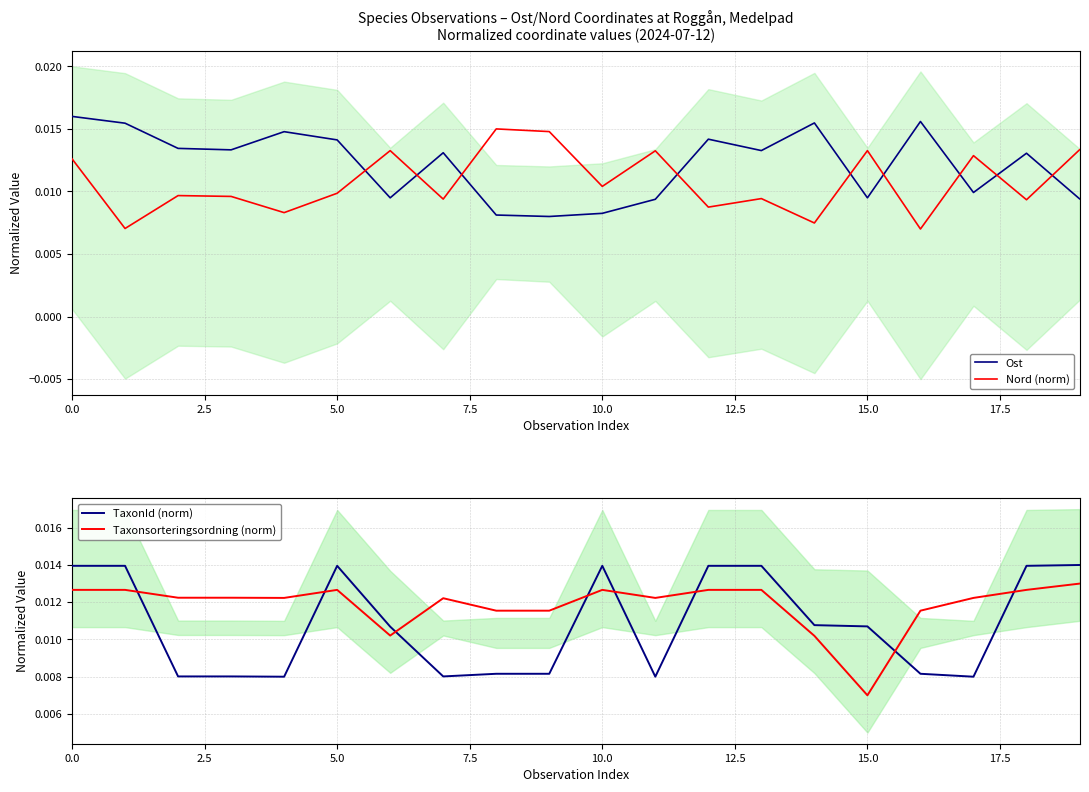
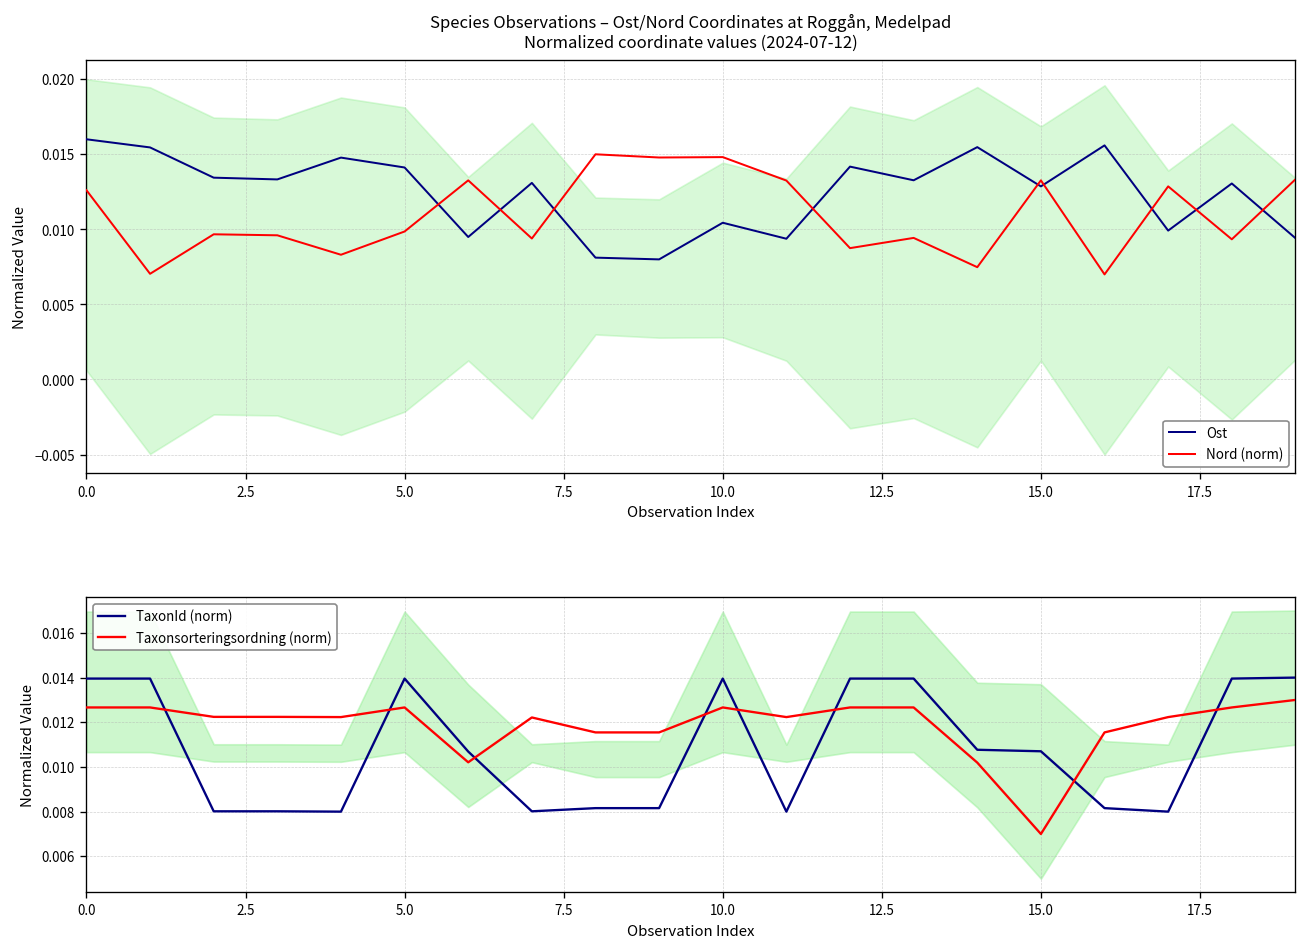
Species Observations – Ost/Nord Coordinates at Roggån, Medelpad Normalized coordinate values (2024-07-12), Ost, 10.0: 0.0083 -> 0.0104
Species Observations – Ost/Nord Coordinates at Roggån, Medelpad Normalized coordinate values (2024-07-12), Nord (norm), 10.0: 0.0104 -> 0.0148
Species Observations – Ost/Nord Coordinates at Roggån, Medelpad Normalized coordinate values (2024-07-12), Ost, 15.0: 0.0095 -> 0.0129
